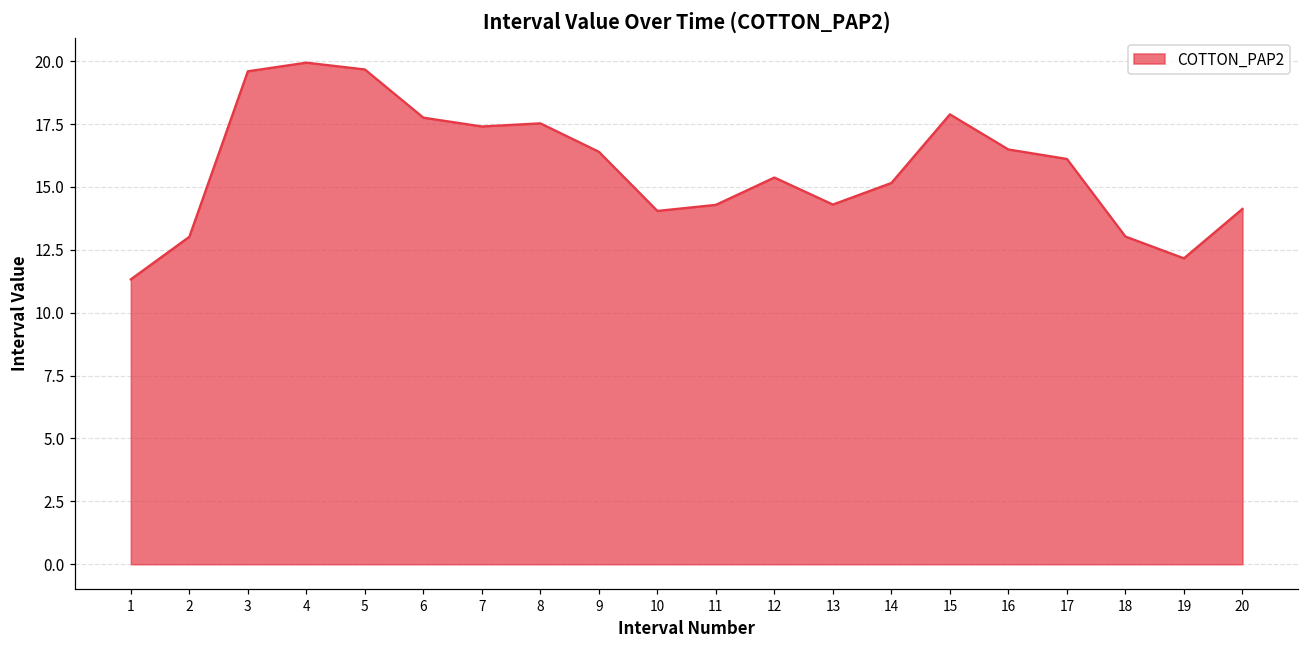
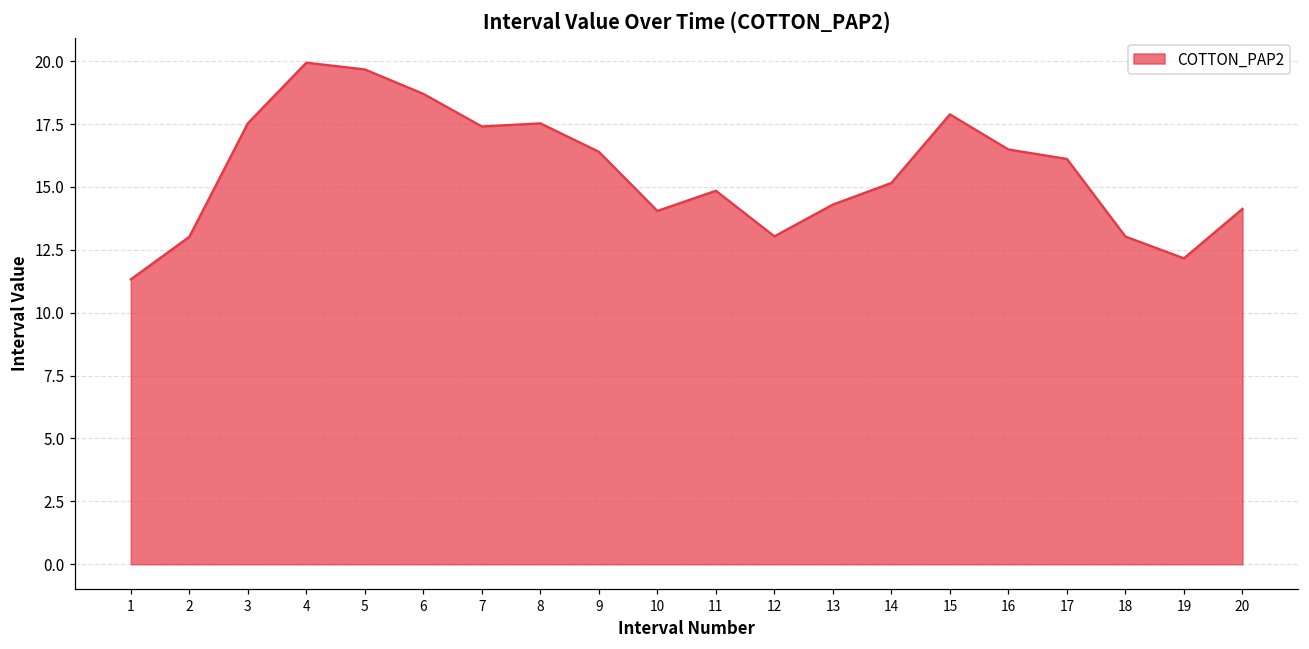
3: 19.6 -> 17.5
6: 17.8 -> 18.7
11: 14.3 -> 14.8
12: 15.4 -> 13.0
